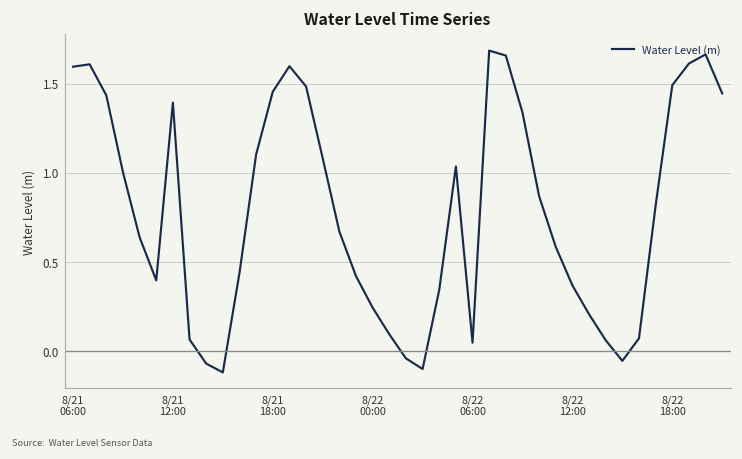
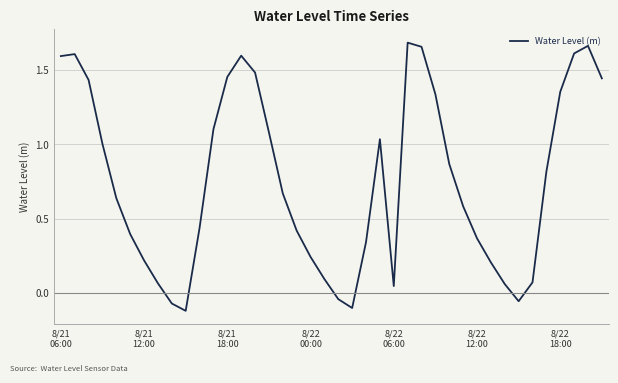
8/21 12:00: 1.39 -> 0.22
8/22 18:00: 1.49 -> 1.35
